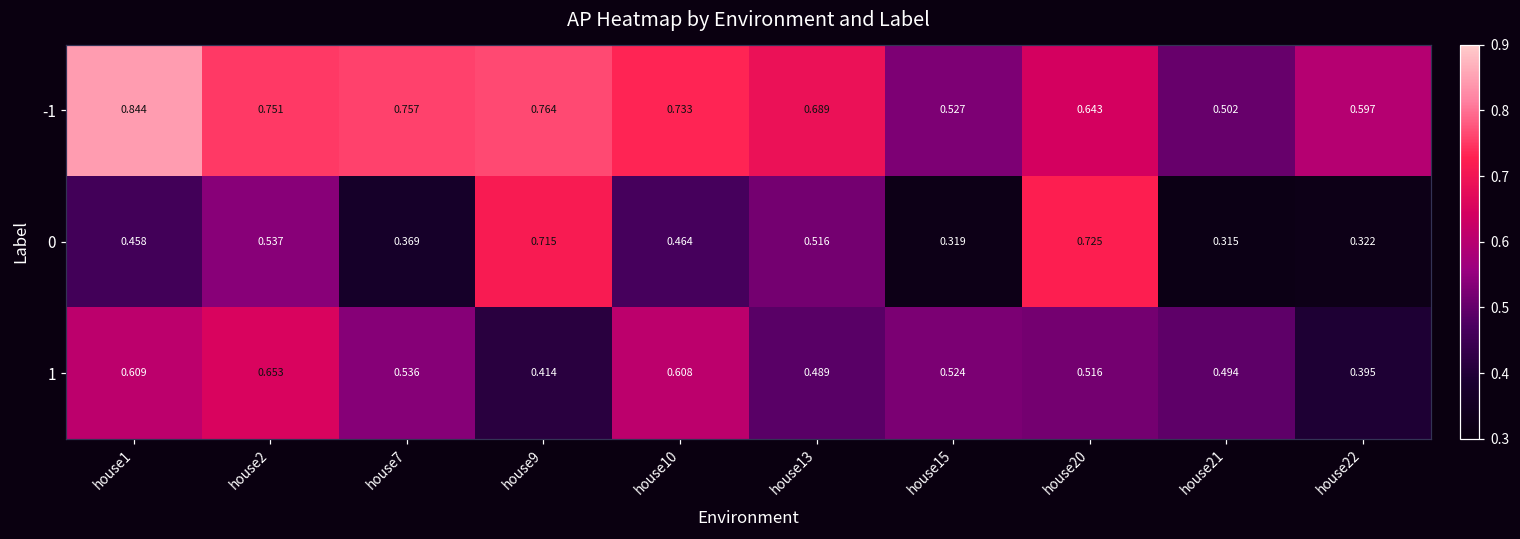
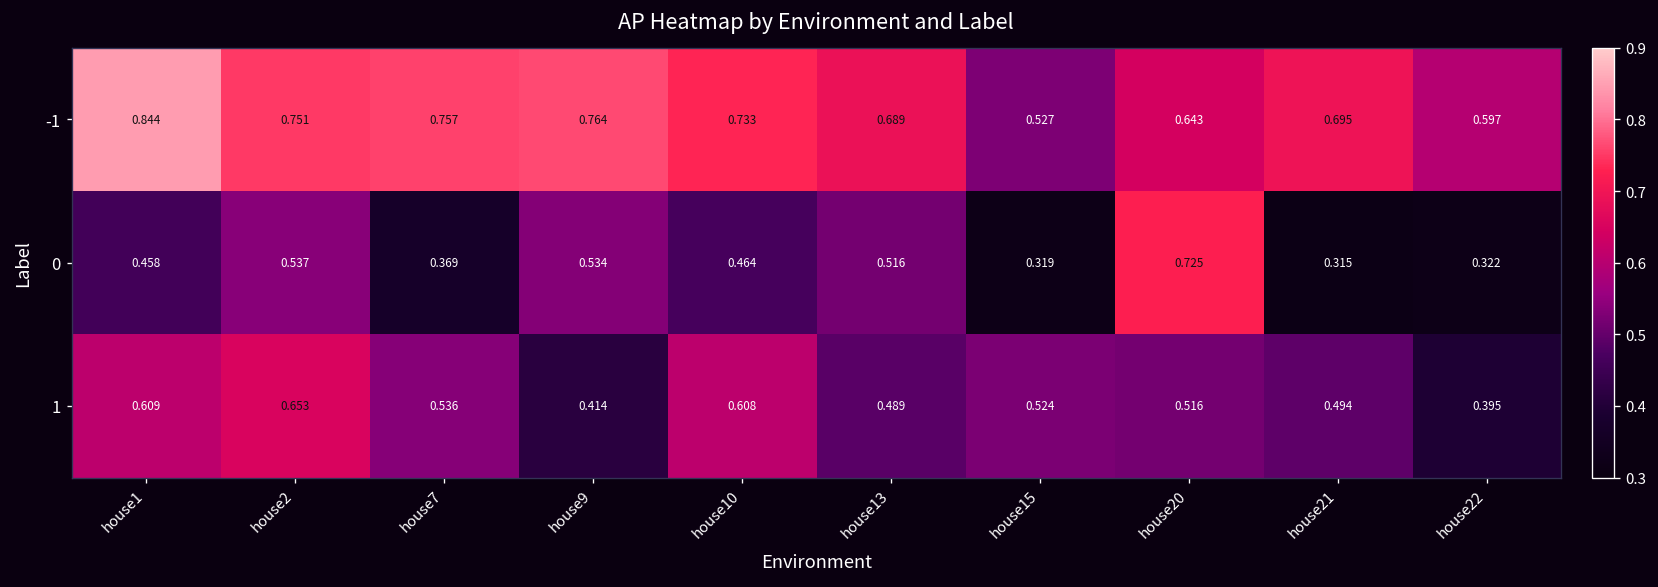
-1, house21: 0.502 -> 0.695
0, house9: 0.715 -> 0.534
